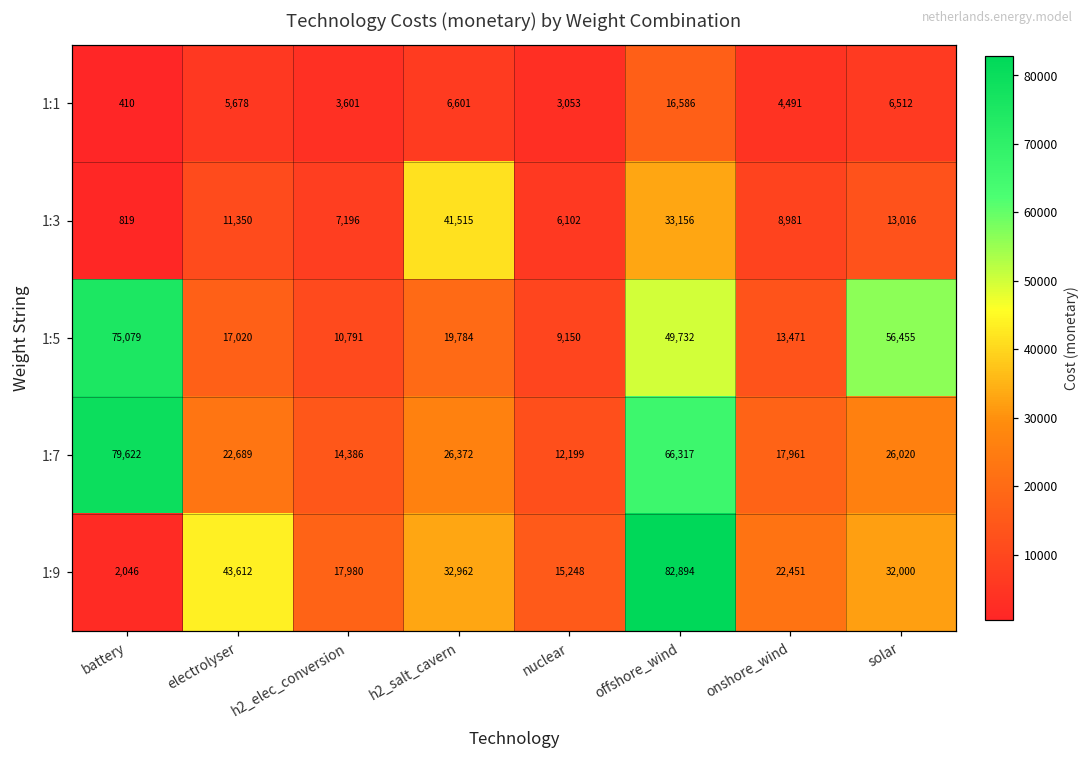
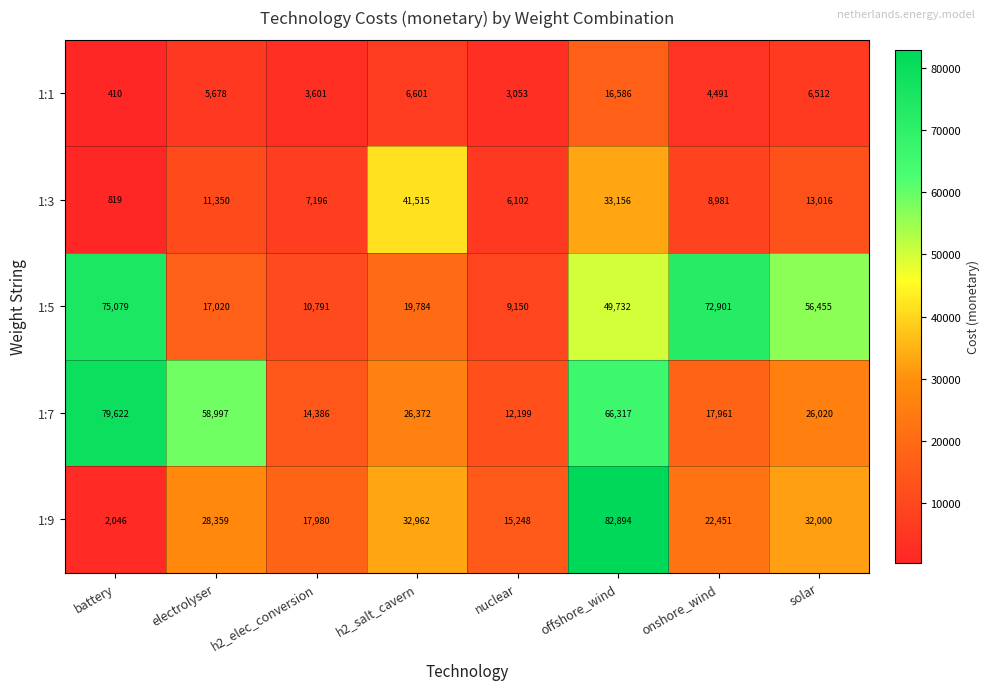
1:5, onshore_wind: 13,471 -> 72,901
1:7, electrolyser: 22,689 -> 58,997
1:9, electrolyser: 43,612 -> 28,359
